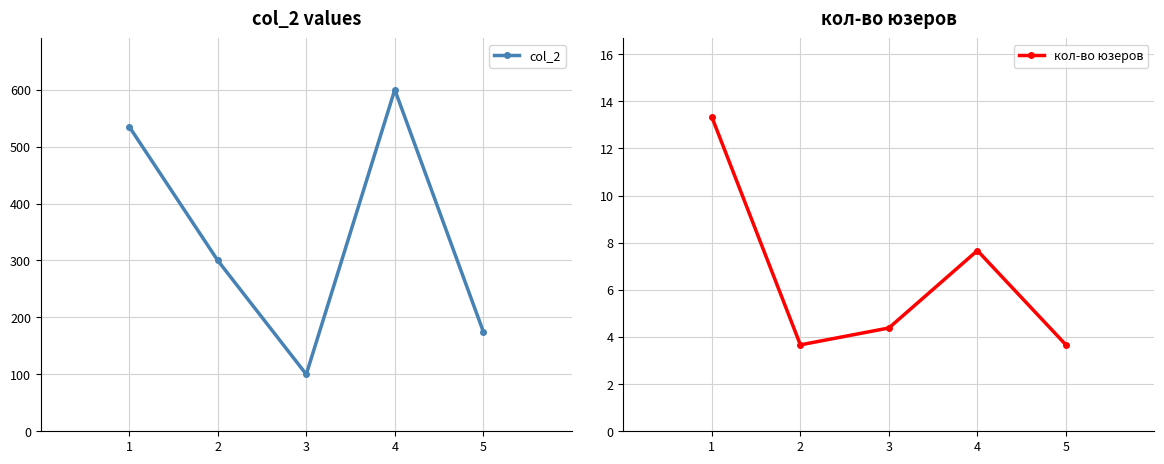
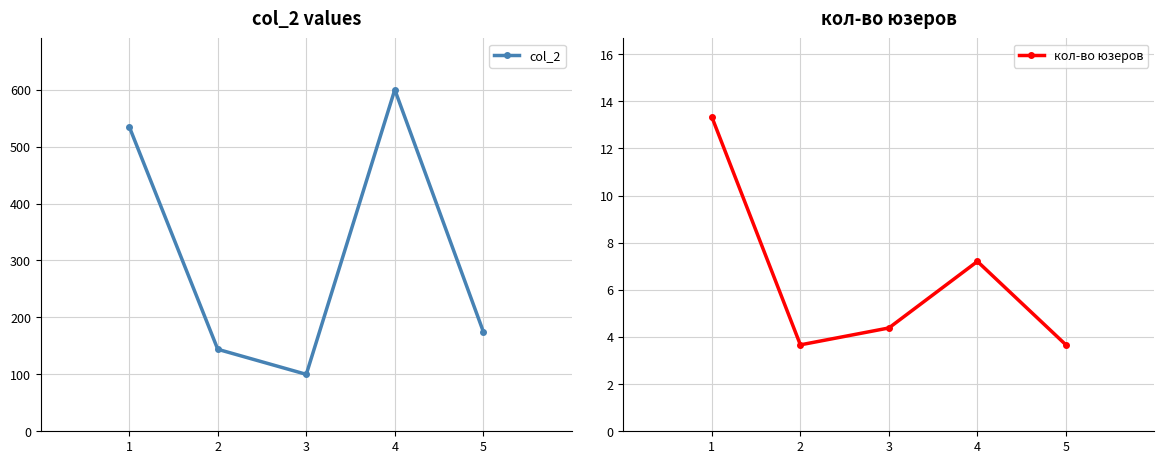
col_2 values, 2: 300 -> 140
кол-во юзеров, 4: 7.7 -> 7.2
